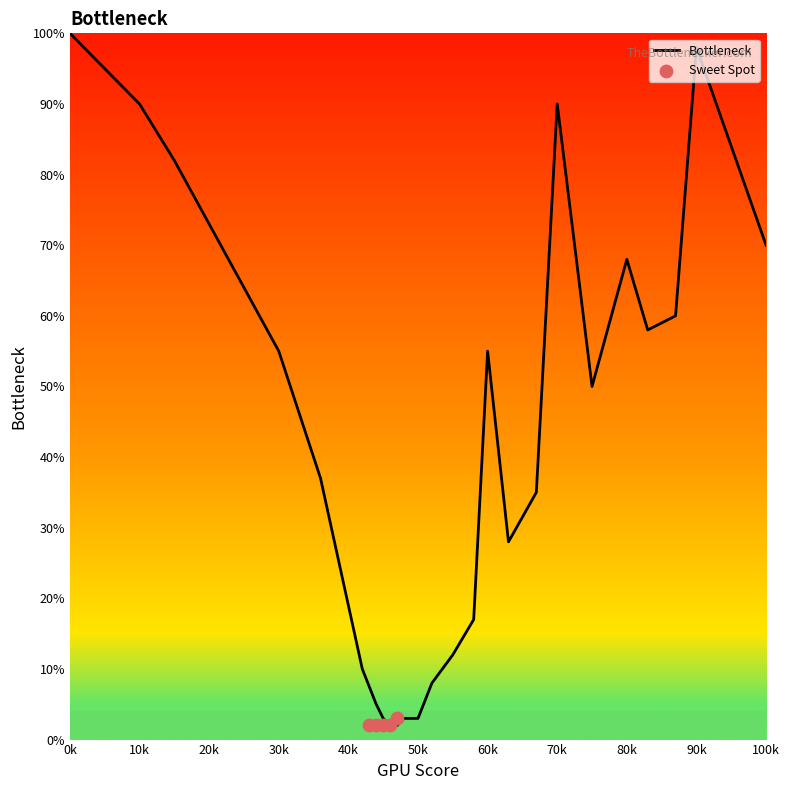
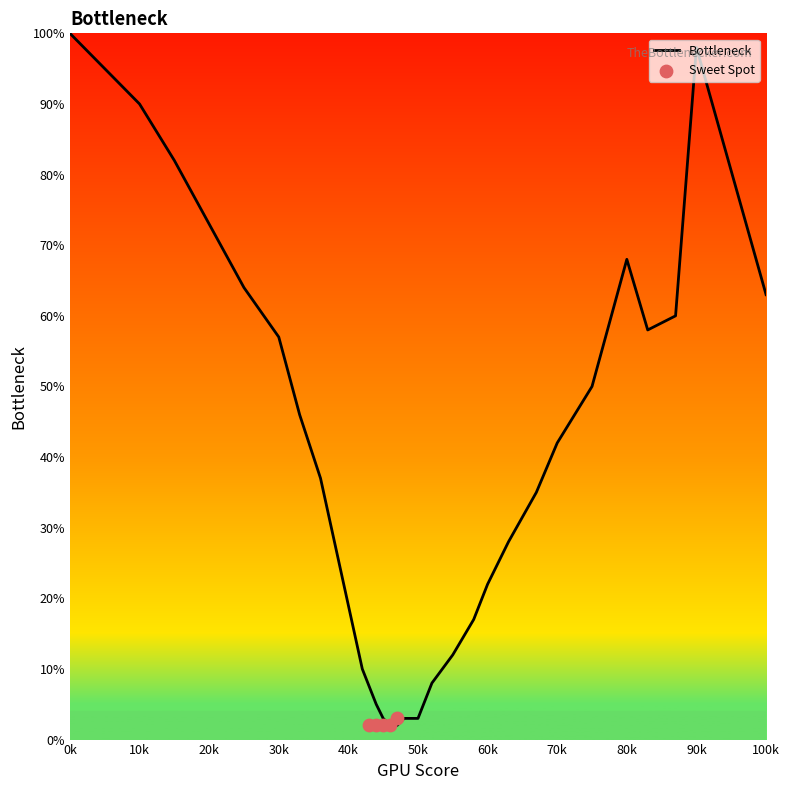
Bottleneck, 30k: 55% -> 57%
Bottleneck, 60k: 55% -> 22%
Bottleneck, 70k: 90% -> 42%
Bottleneck, 100k: 70% -> 63%
